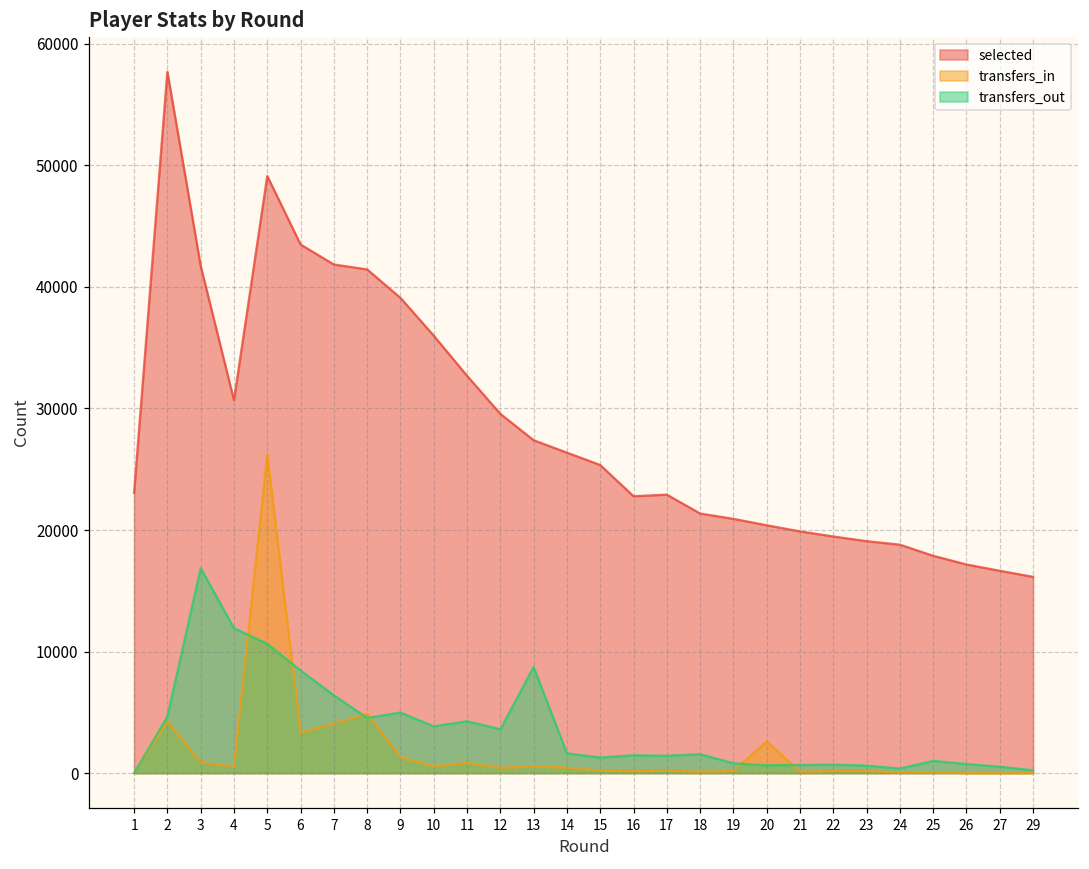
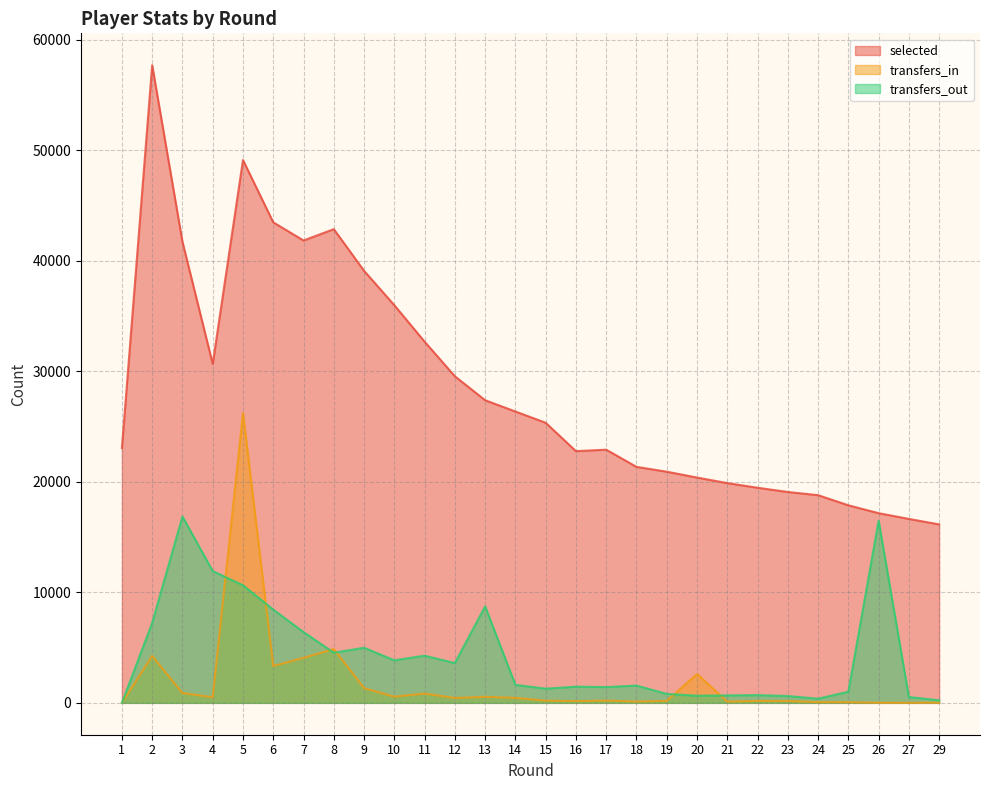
transfers_out, 2: 4700 -> 7200
selected, 8: 41400 -> 42900
transfers_out, 26: 700 -> 16500
